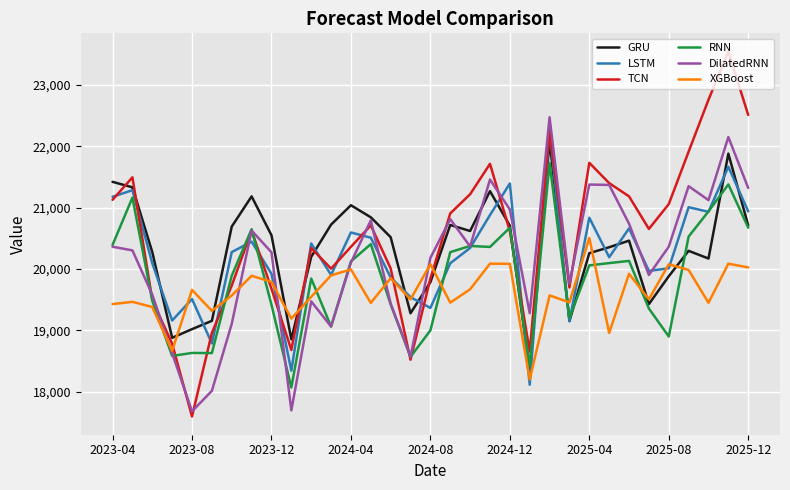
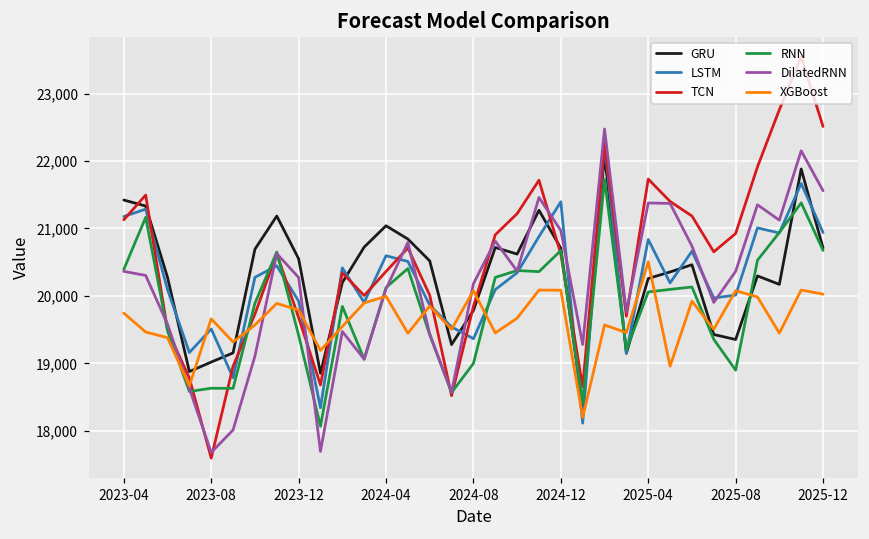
XGBoost, 2023-04: 19,400 -> 19,700
GRU, 2025-08: 19,900 -> 19,400
TCN, 2025-08: 21,100 -> 20,900
DilatedRNN, 2025-12: 21,300 -> 21,600
